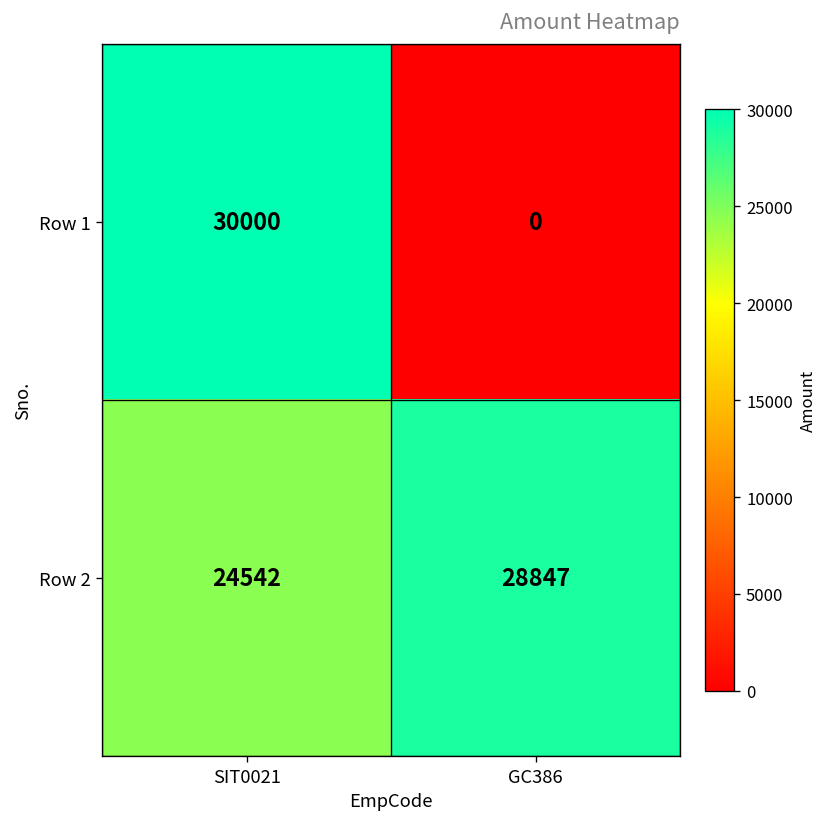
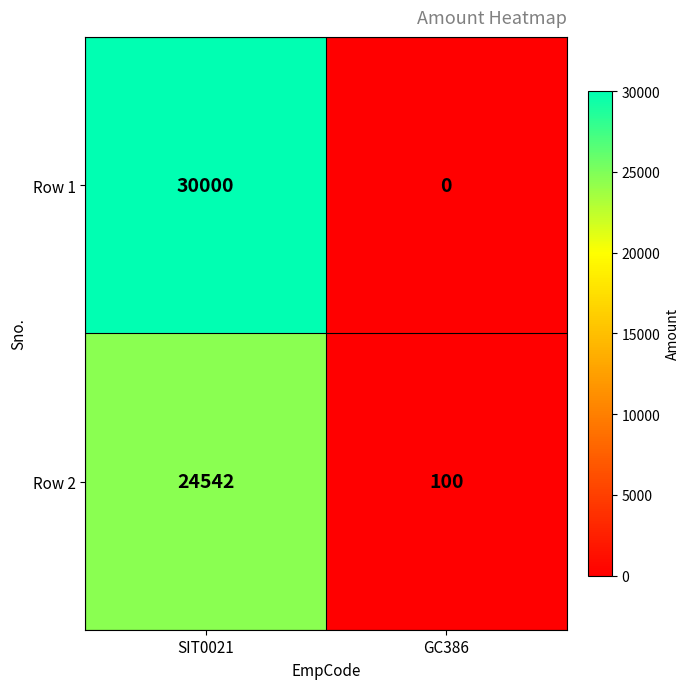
Row 2, GC386: 28847 -> 100
